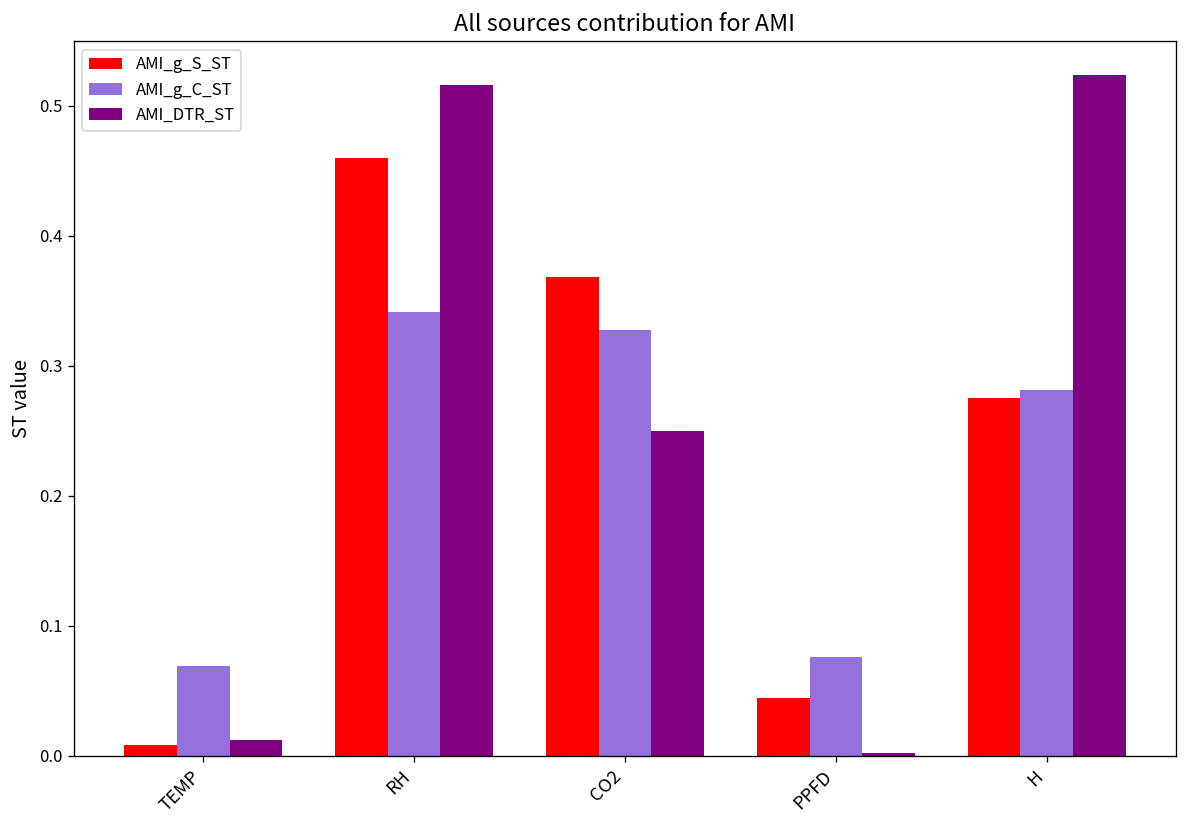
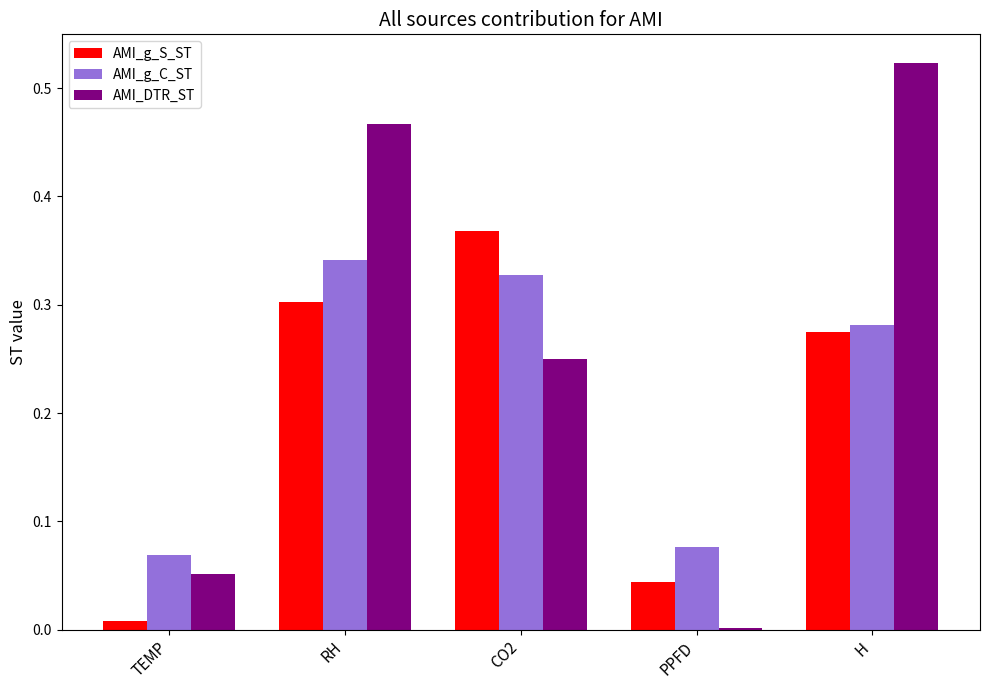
AMI_DTR_ST, TEMP: 0.012 -> 0.051
AMI_g_S_ST, RH: 0.460 -> 0.303
AMI_DTR_ST, RH: 0.516 -> 0.467
